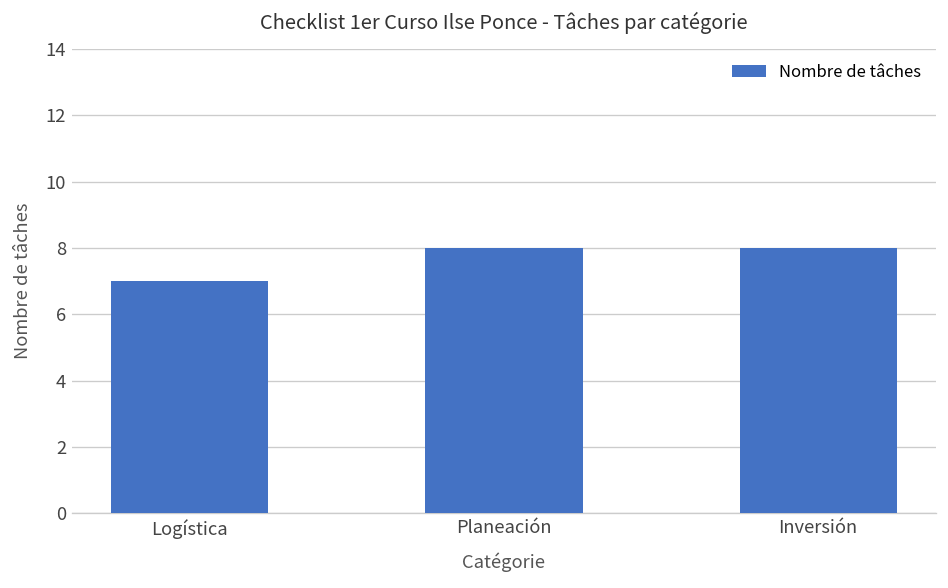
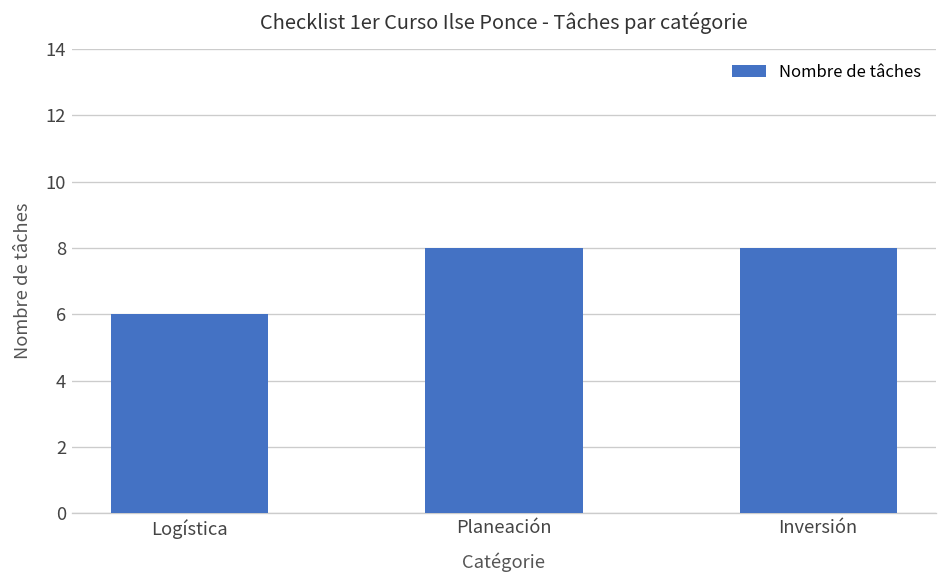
Logística: 7 -> 6
